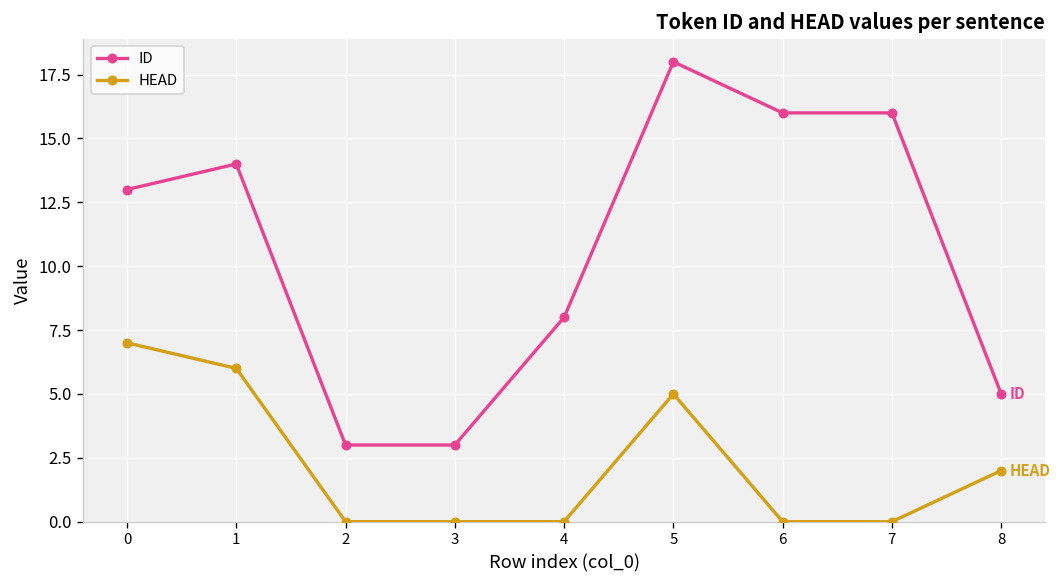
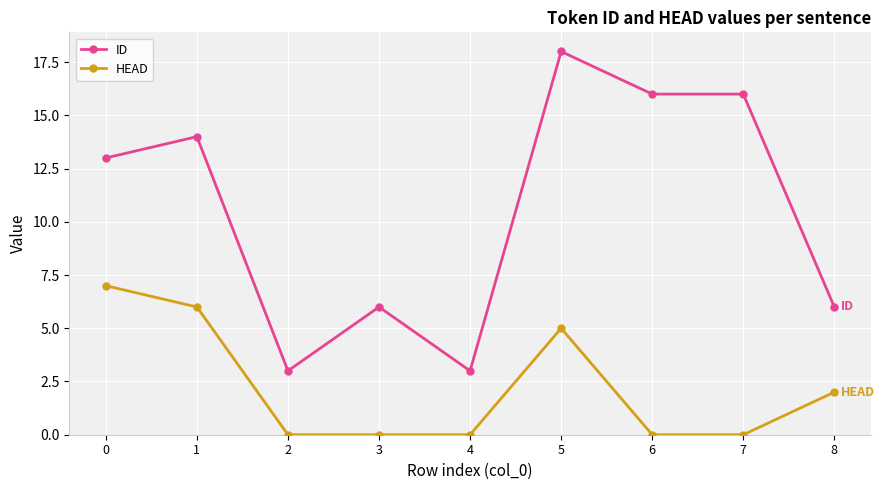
ID, 3: 3 -> 6
ID, 4: 8 -> 3
ID, 8: 5 -> 6
